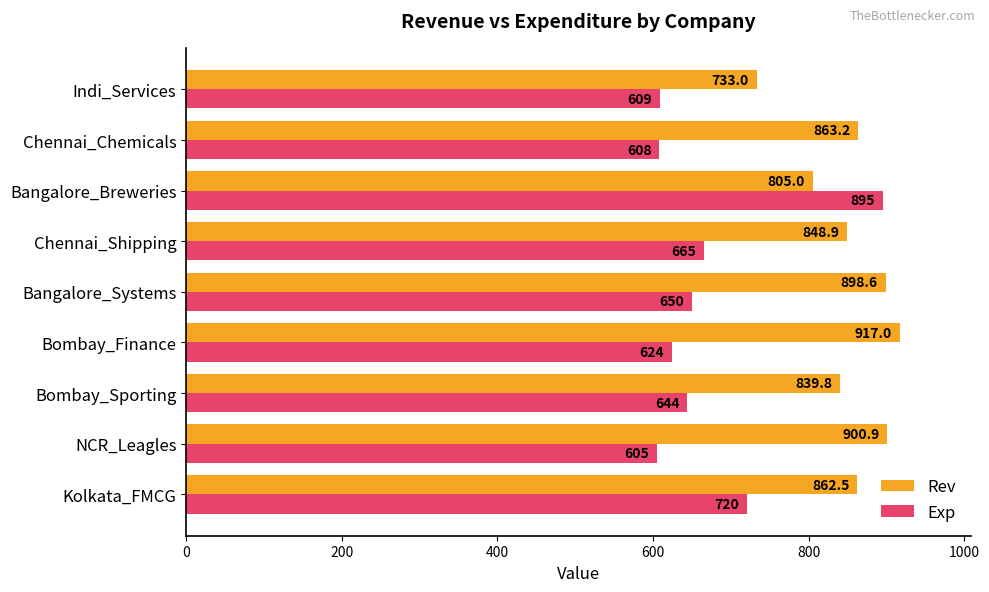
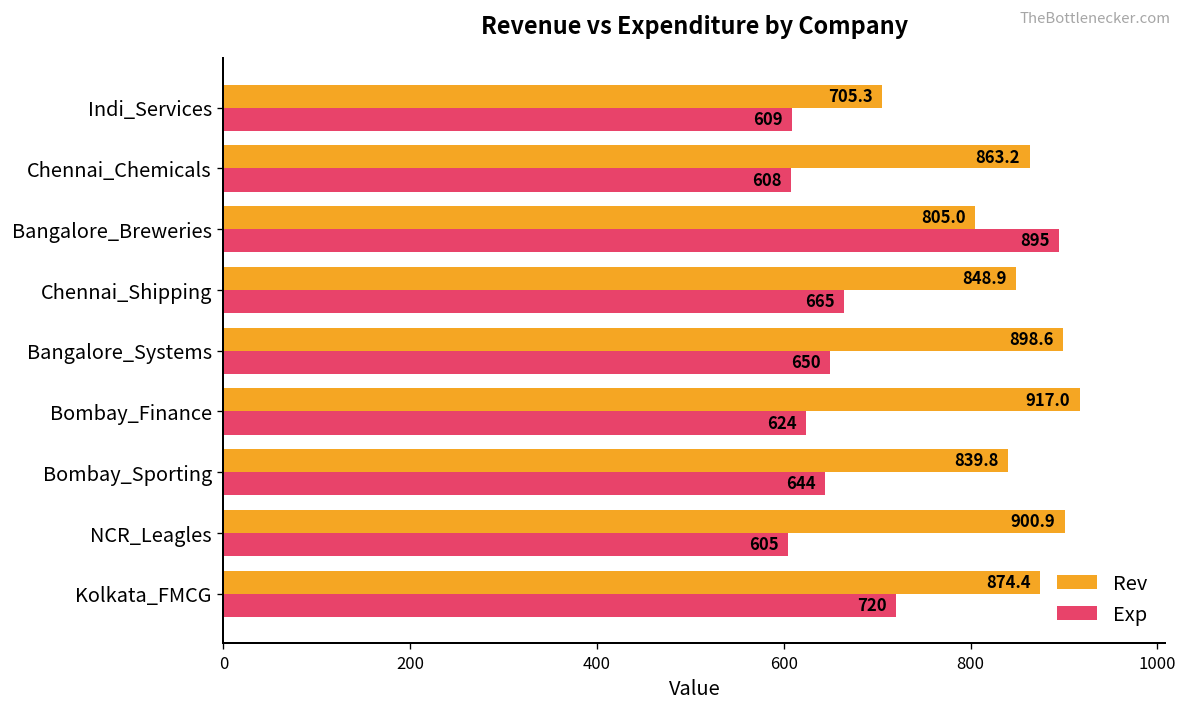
Rev, Indi_Services: 733.0 -> 705.3
Rev, Kolkata_FMCG: 862.5 -> 874.4
